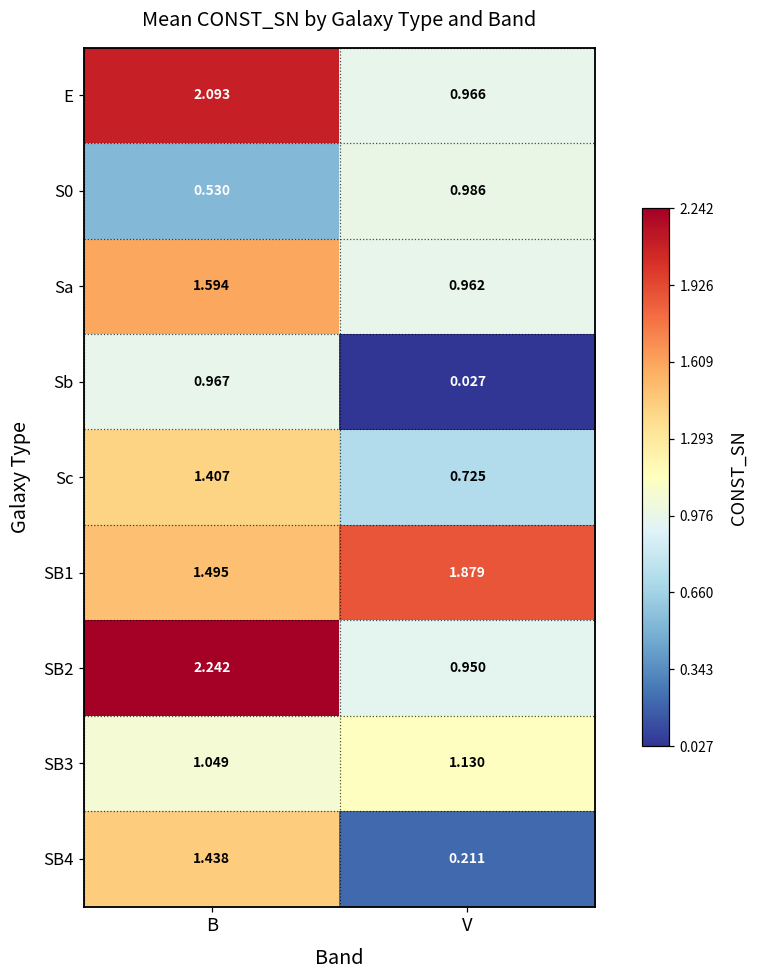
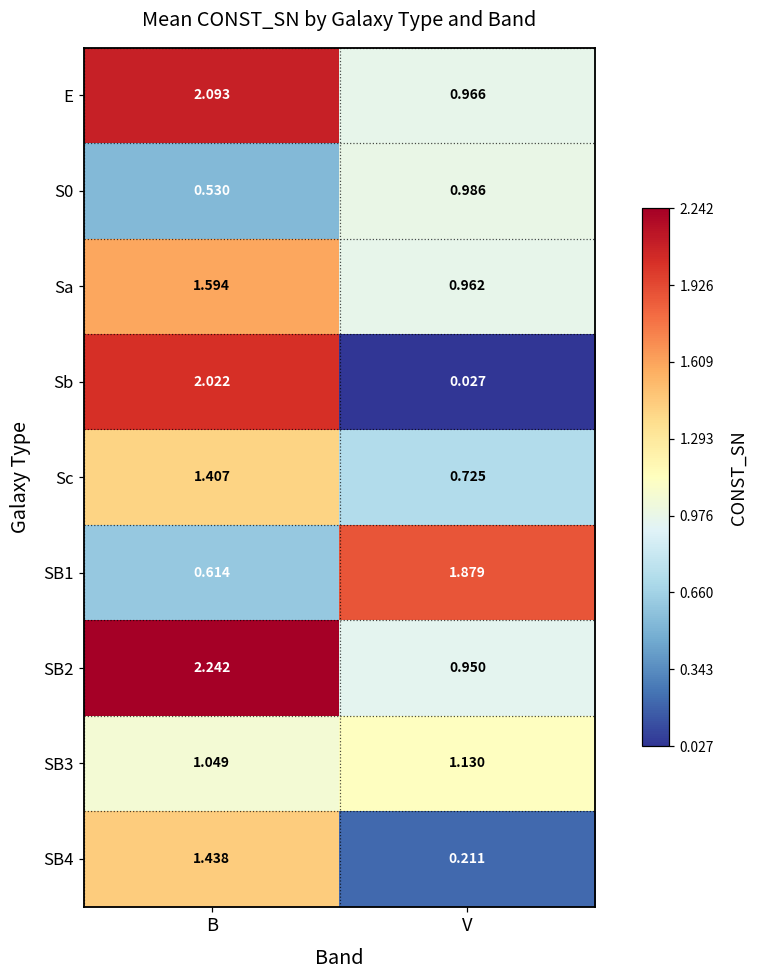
Sb, B: 0.967 -> 2.022
SB1, B: 1.495 -> 0.614
